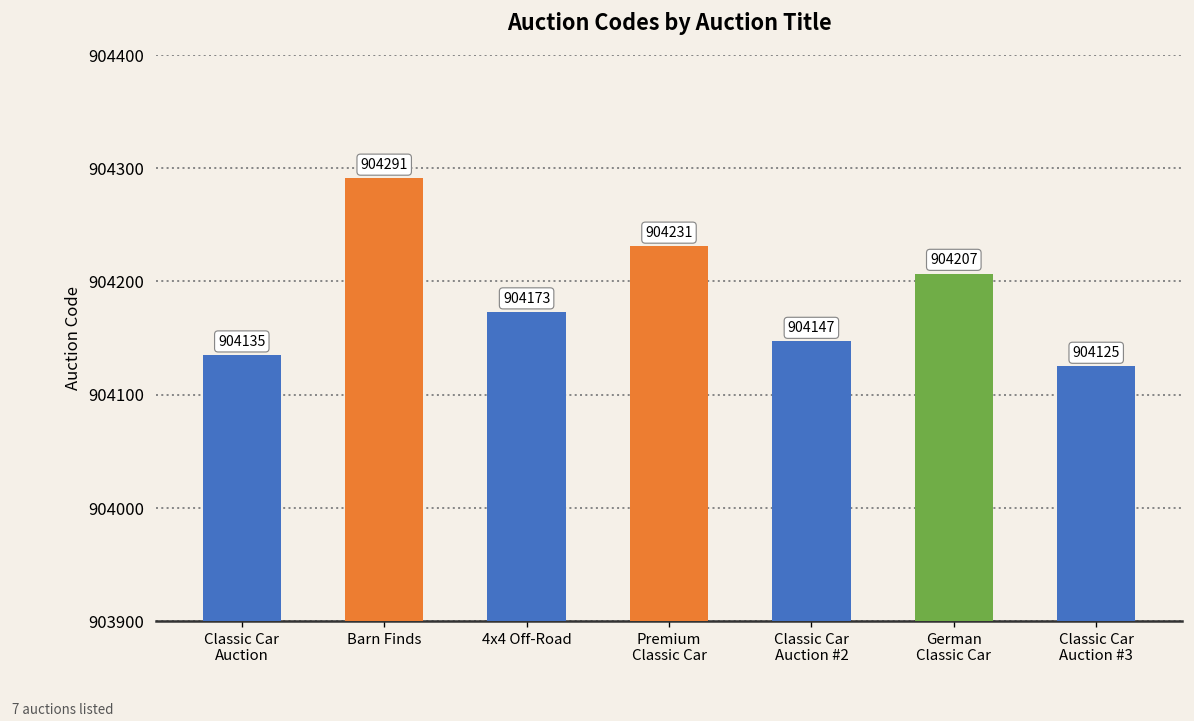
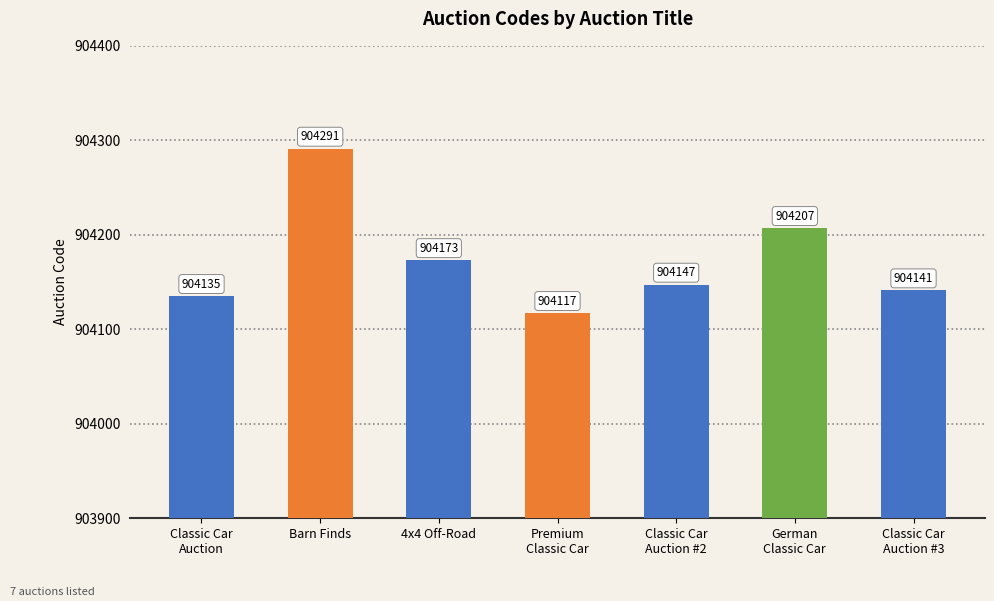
Premium Classic Car: 904231 -> 904117
Classic Car Auction #3: 904125 -> 904141
